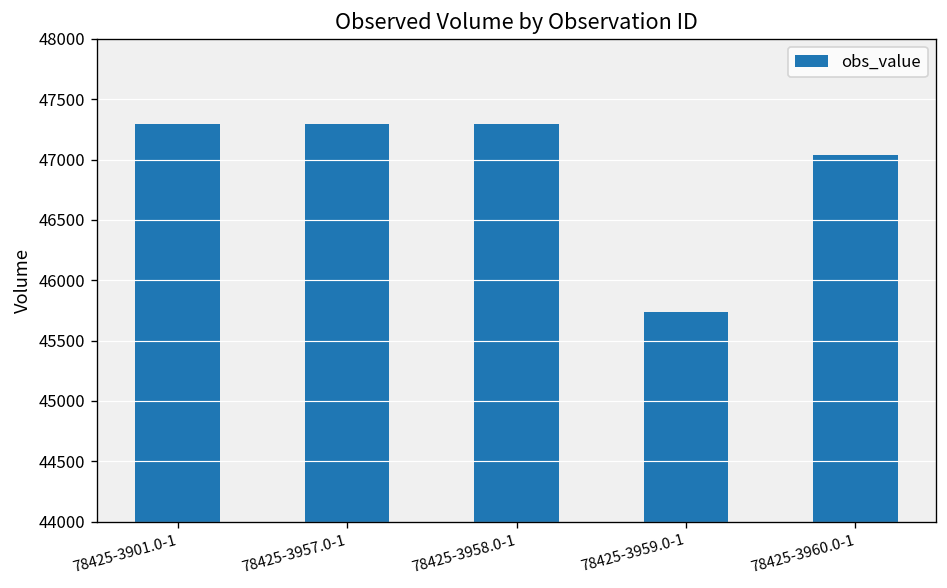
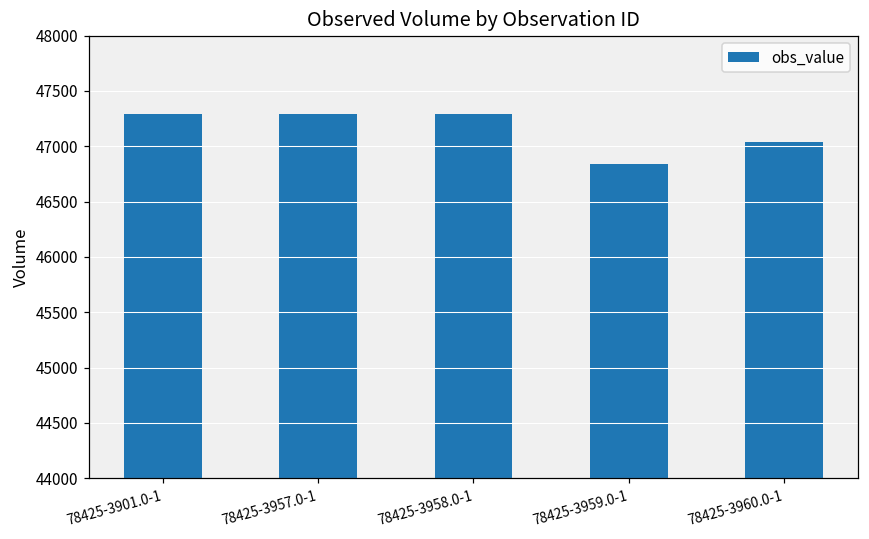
78425-3959.0-1: 45740 -> 46840
